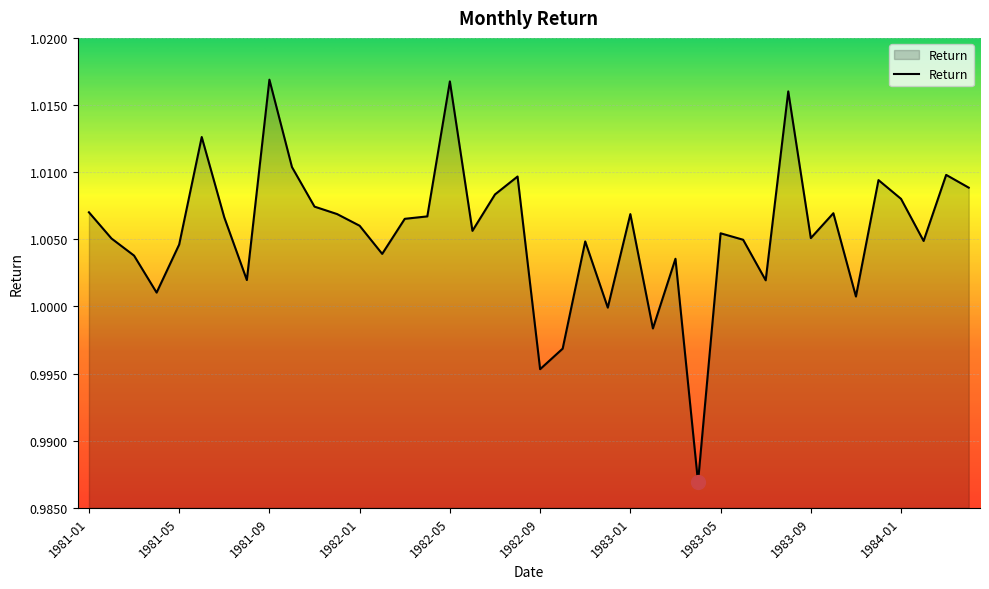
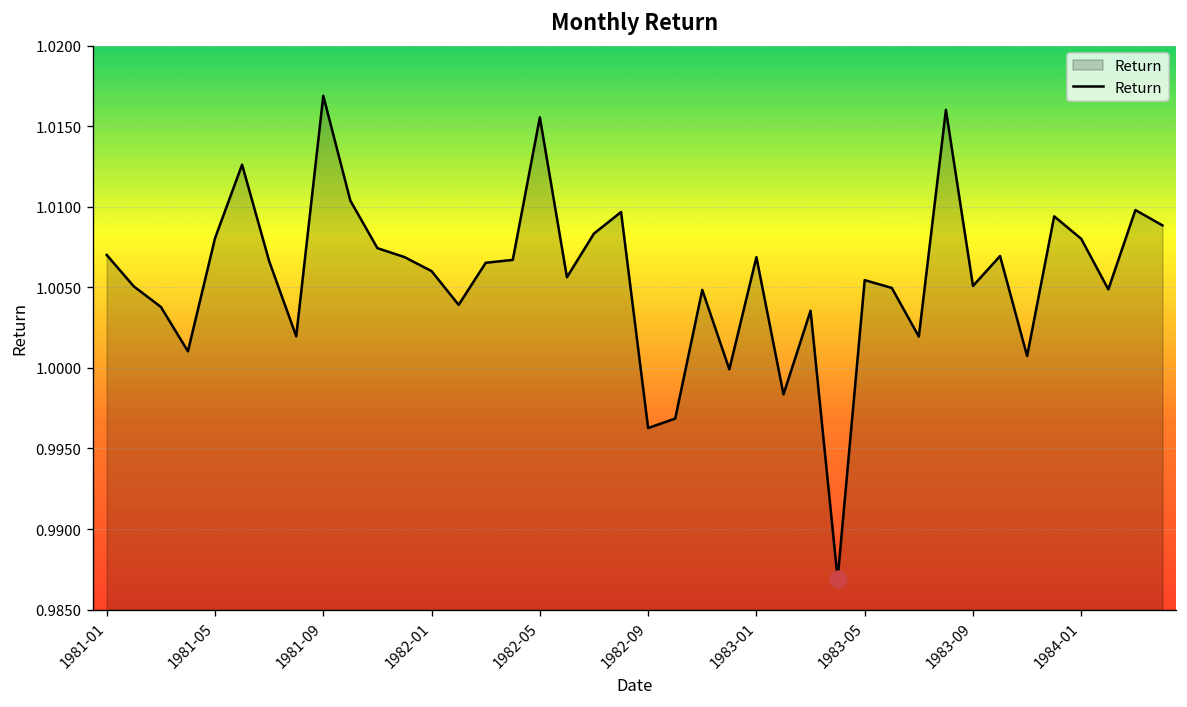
Return, 1981-05: 1.0046 -> 1.0080
Return, 1982-05: 1.0168 -> 1.0156
Return, 1982-09: 0.9953 -> 0.9963
